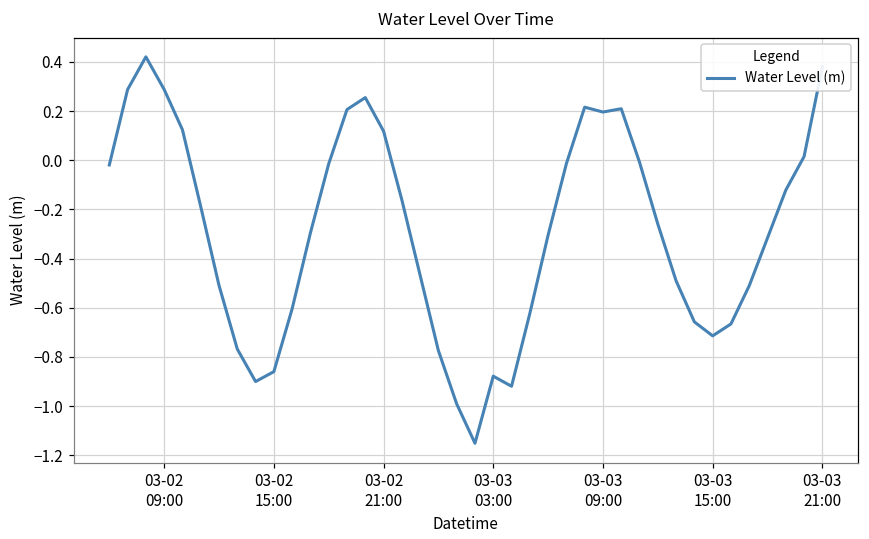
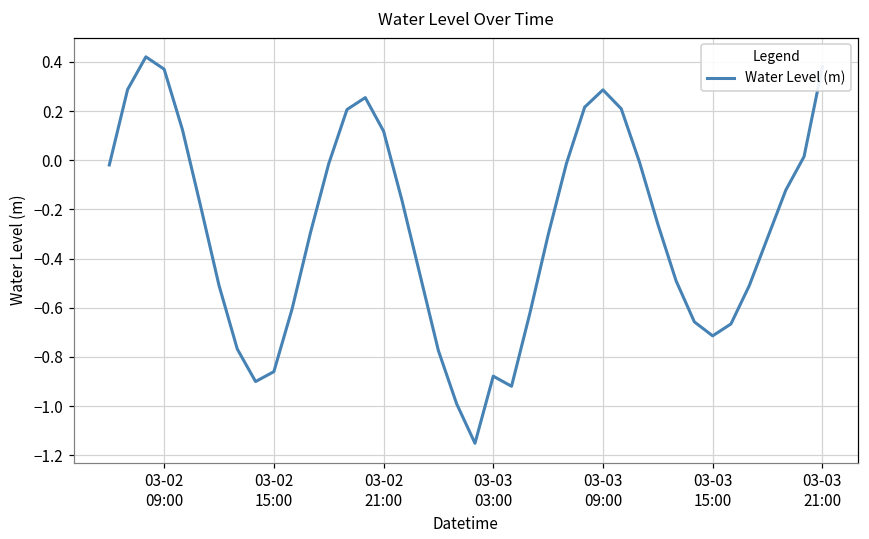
03-02 09:00: 0.29 -> 0.37
03-03 09:00: 0.20 -> 0.29
